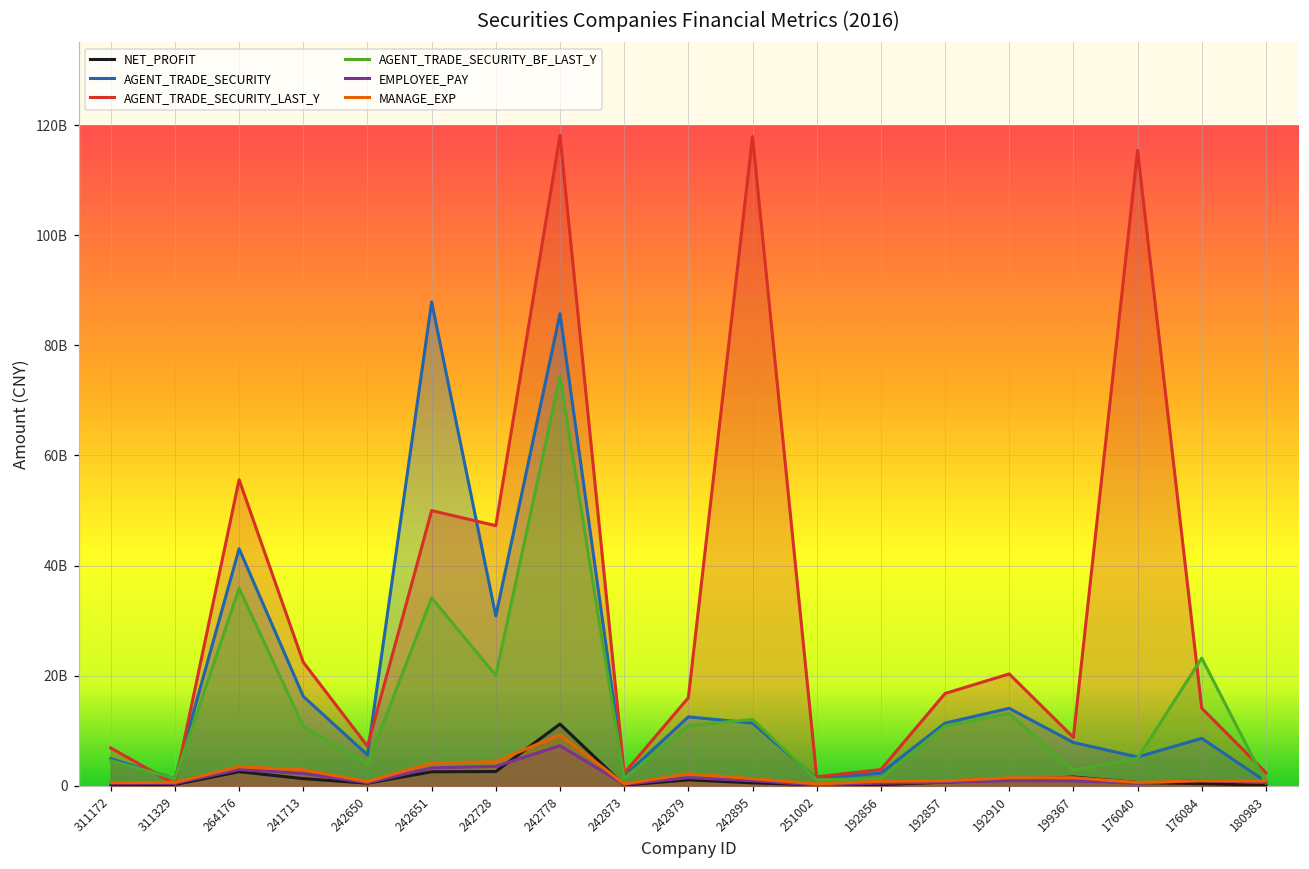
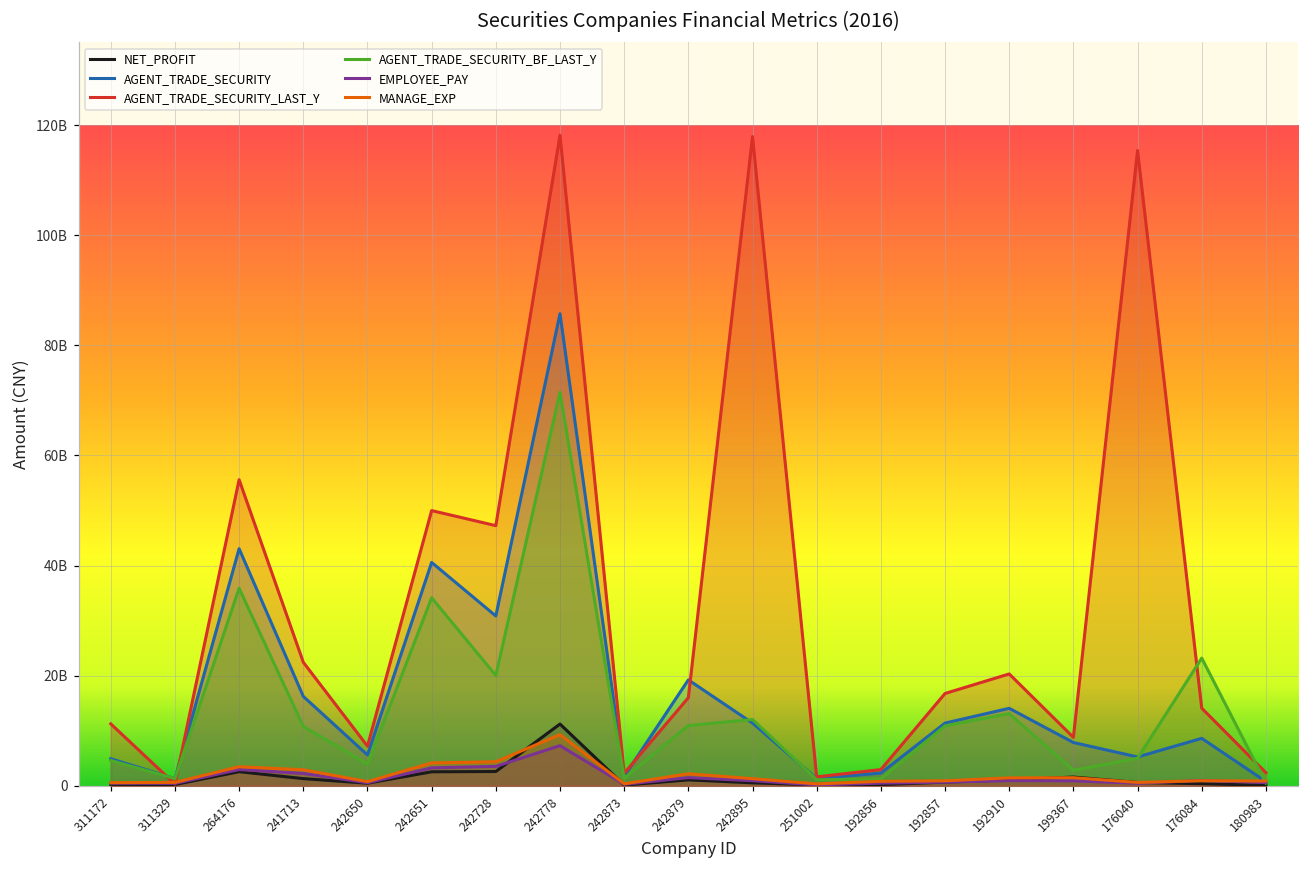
AGENT_TRADE_SECURITY_LAST_Y, 311172: 7000000000 -> 11000000000
AGENT_TRADE_SECURITY, 242651: 88000000000 -> 41000000000
AGENT_TRADE_SECURITY_BF_LAST_Y, 242778: 74000000000 -> 71000000000
AGENT_TRADE_SECURITY, 242879: 13000000000 -> 19000000000
